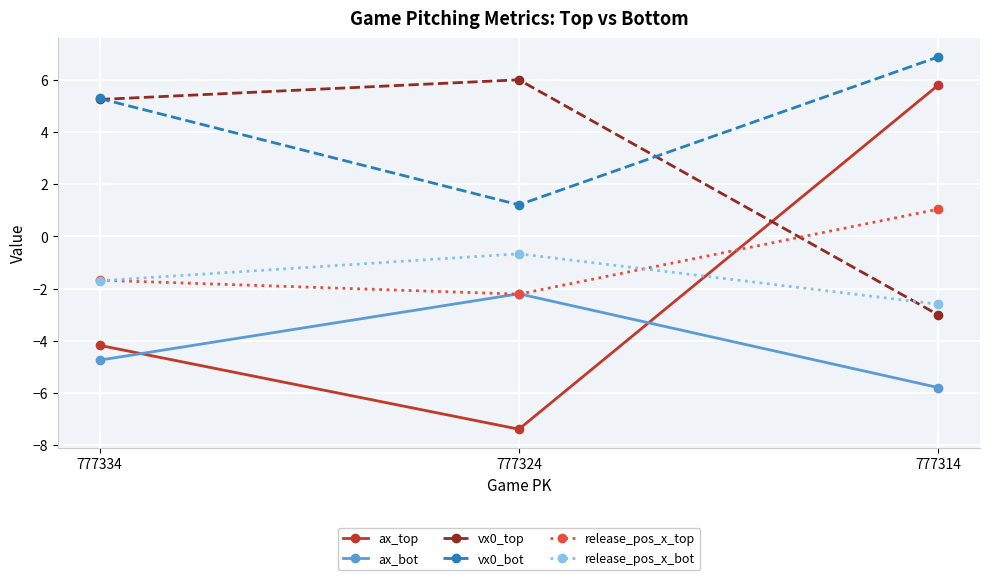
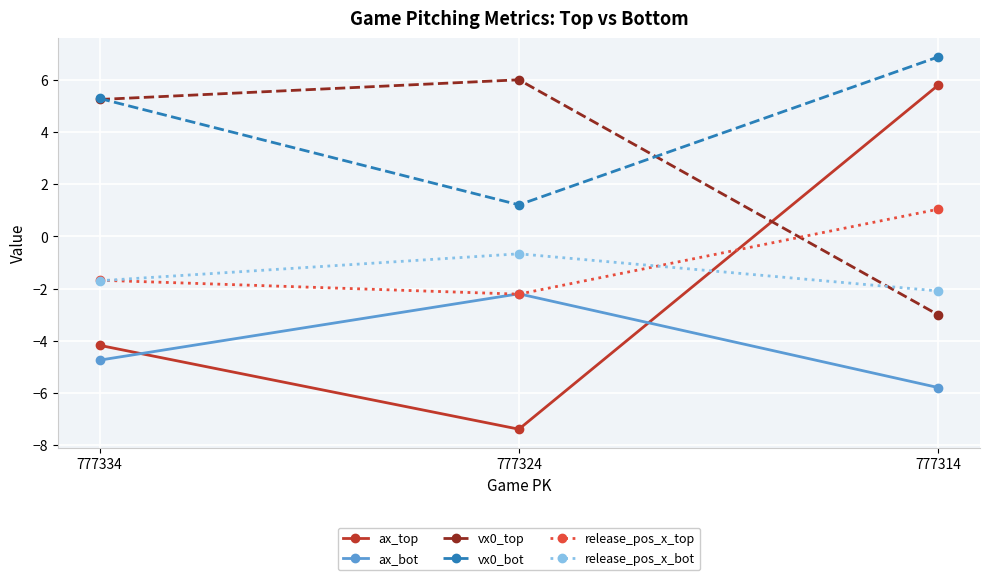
release_pos_x_bot, 777314: -2.6 -> -2.1
